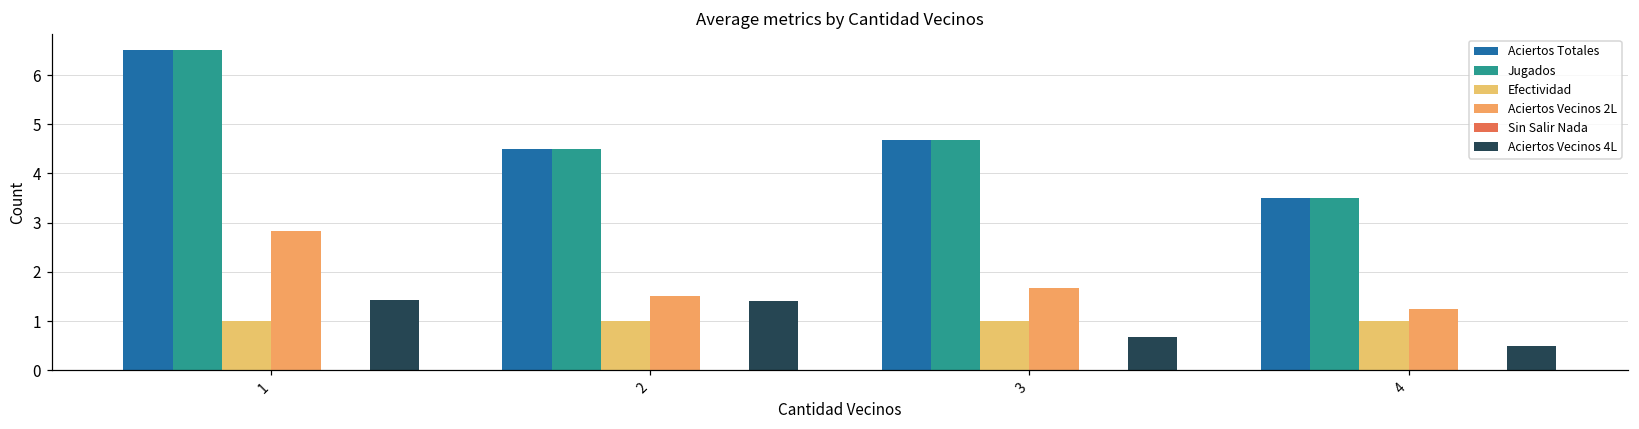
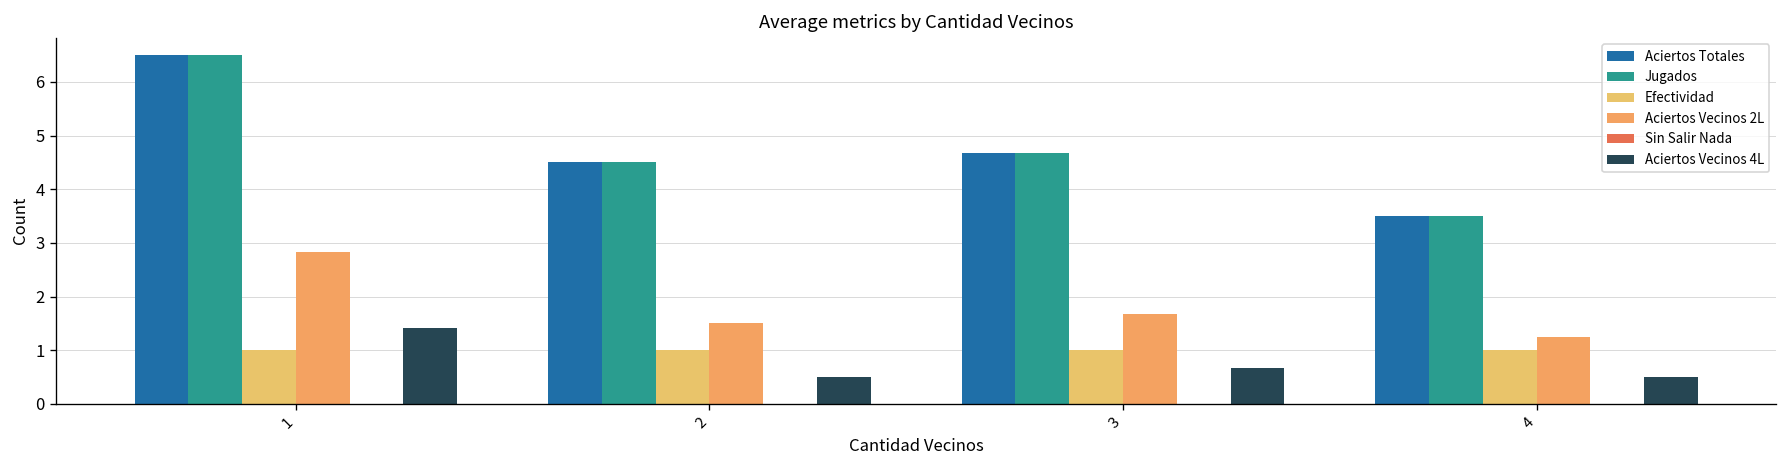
Aciertos Vecinos 4L, 2: 1.4 -> 0.5
